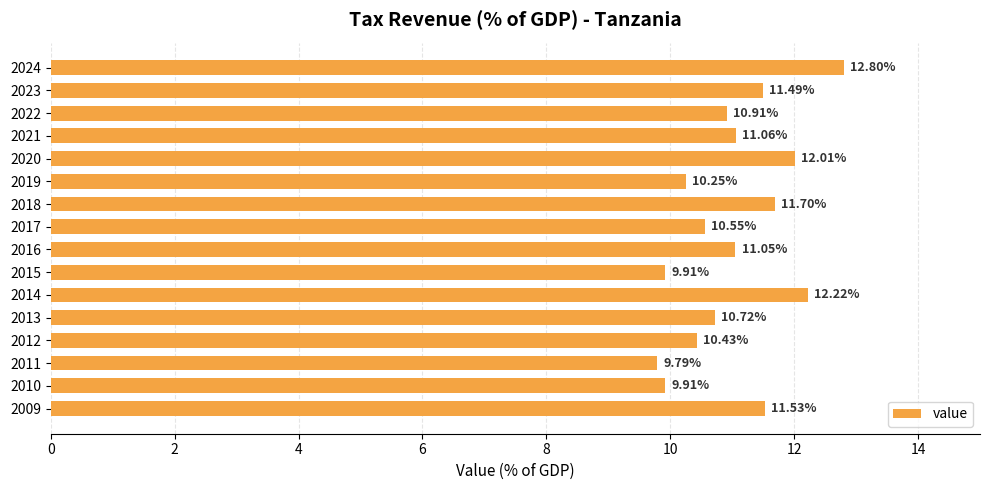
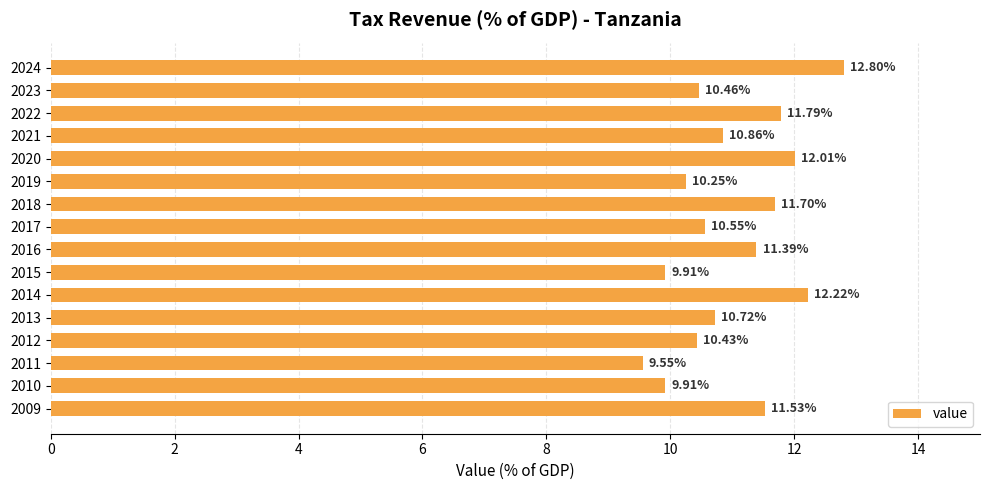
2023: 11.49% -> 10.46%
2022: 10.91% -> 11.79%
2021: 11.06% -> 10.86%
2016: 11.05% -> 11.39%
2011: 9.79% -> 9.55%
